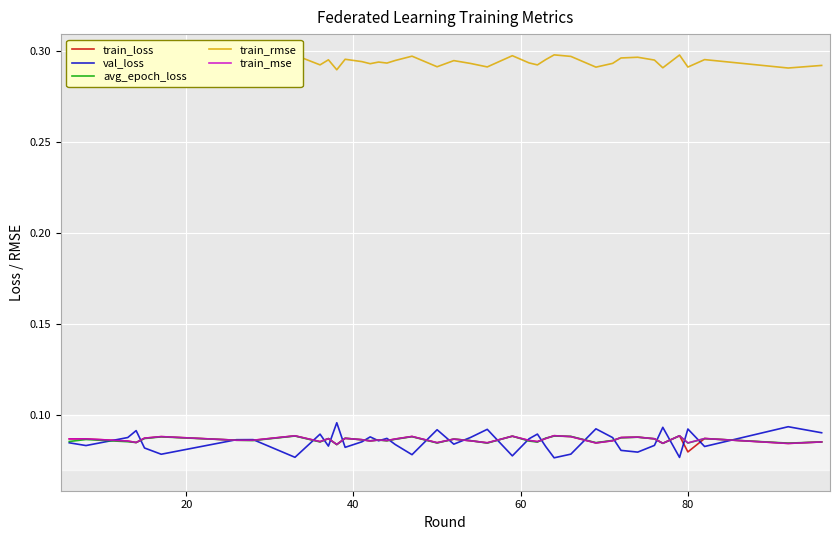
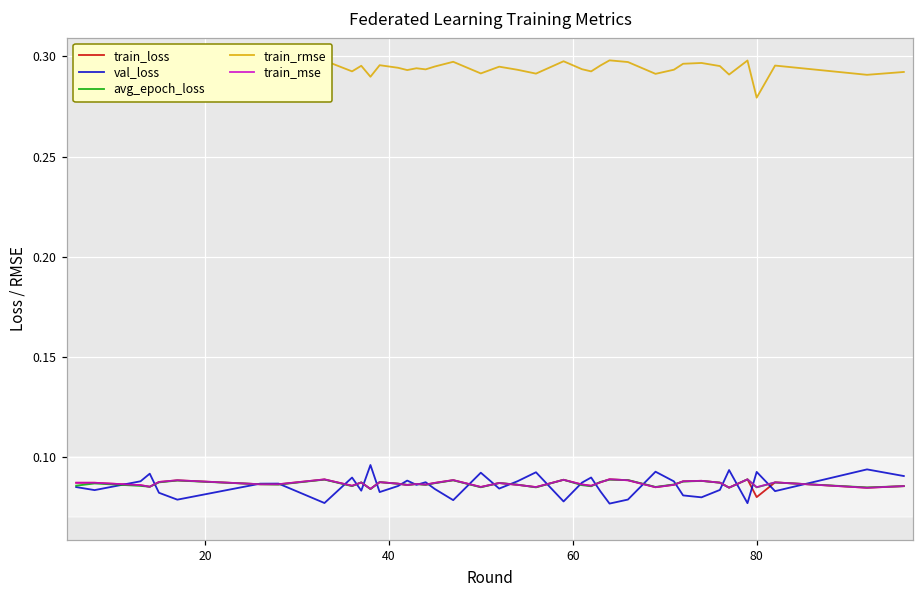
train_rmse, 80: 0.291 -> 0.279
